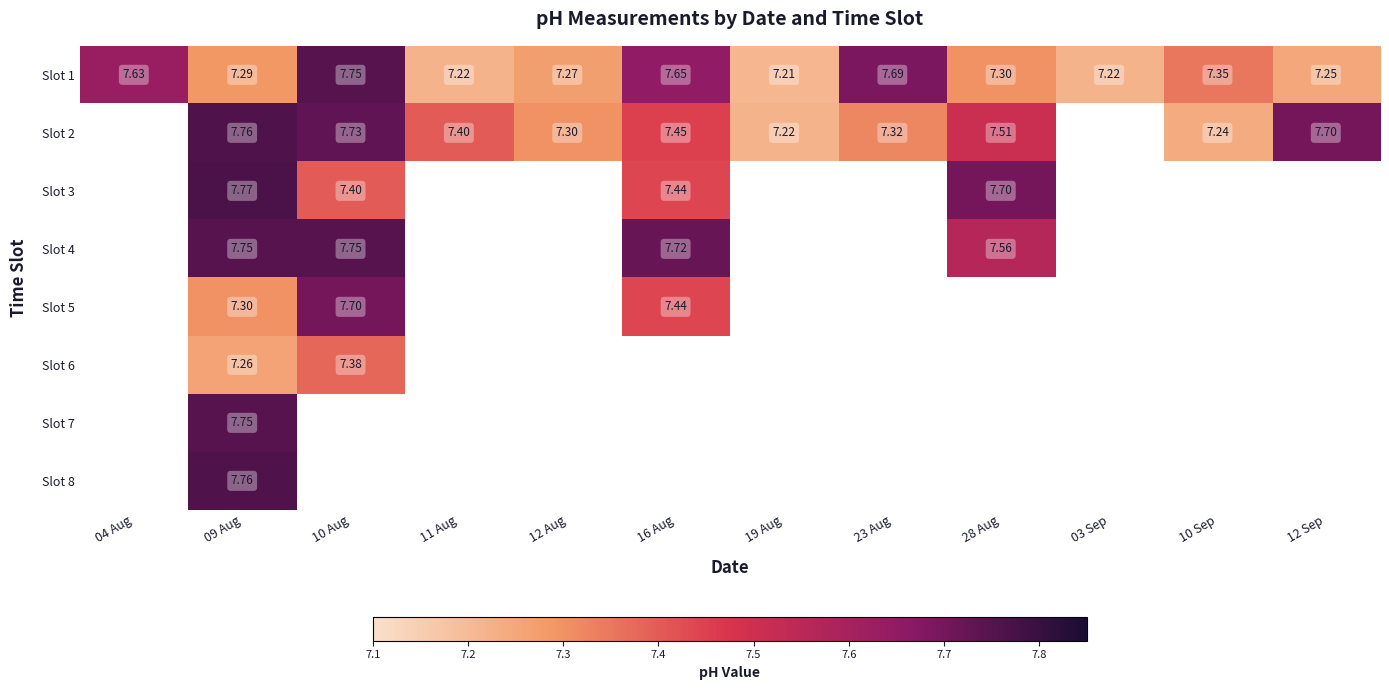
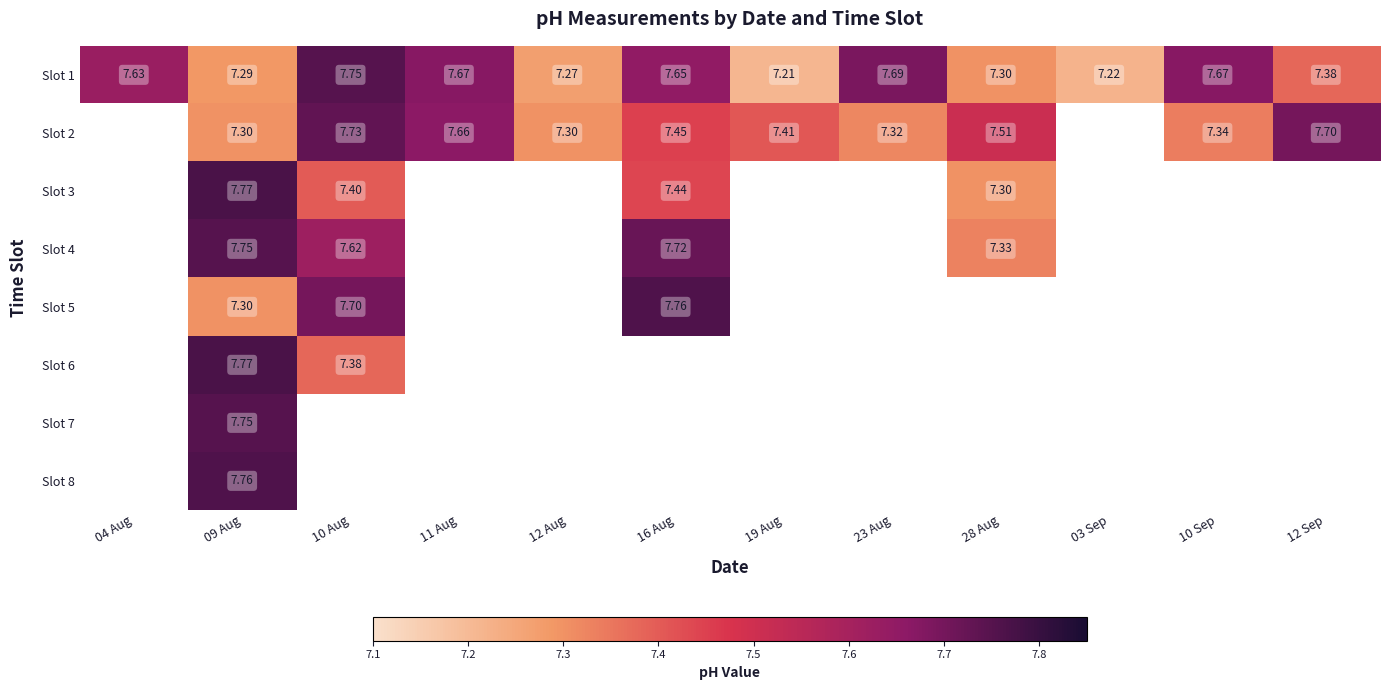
Slot 1, 11 Aug: 7.22 -> 7.67
Slot 1, 10 Sep: 7.35 -> 7.67
Slot 1, 12 Sep: 7.25 -> 7.38
Slot 2, 09 Aug: 7.76 -> 7.30
Slot 2, 11 Aug: 7.40 -> 7.66
Slot 2, 19 Aug: 7.22 -> 7.41
Slot 2, 10 Sep: 7.24 -> 7.34
Slot 3, 28 Aug: 7.70 -> 7.30
Slot 4, 10 Aug: 7.75 -> 7.62
Slot 4, 28 Aug: 7.56 -> 7.33
Slot 5, 16 Aug: 7.44 -> 7.76
Slot 6, 09 Aug: 7.26 -> 7.77
